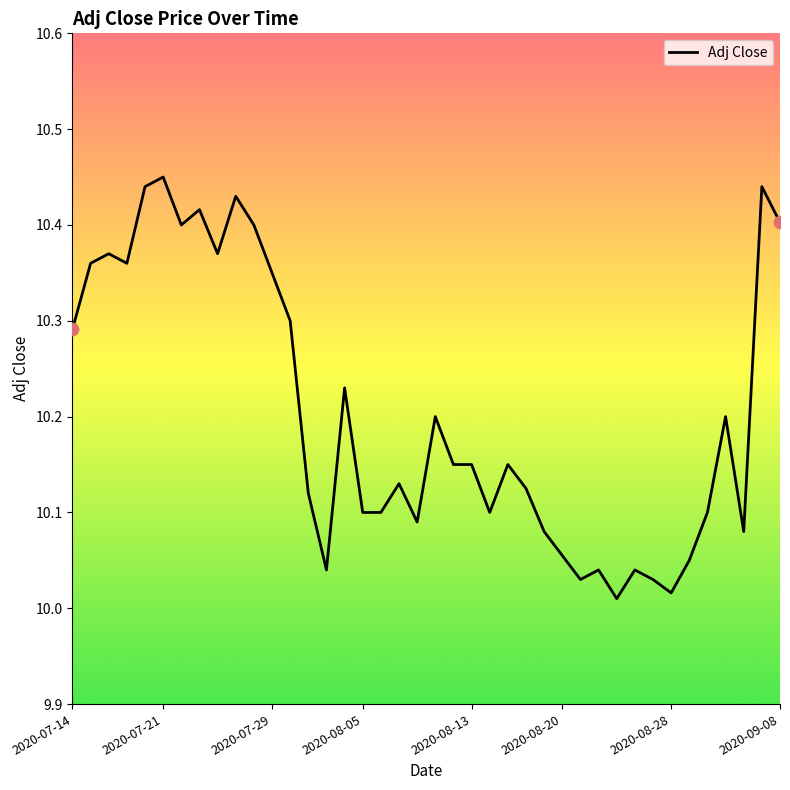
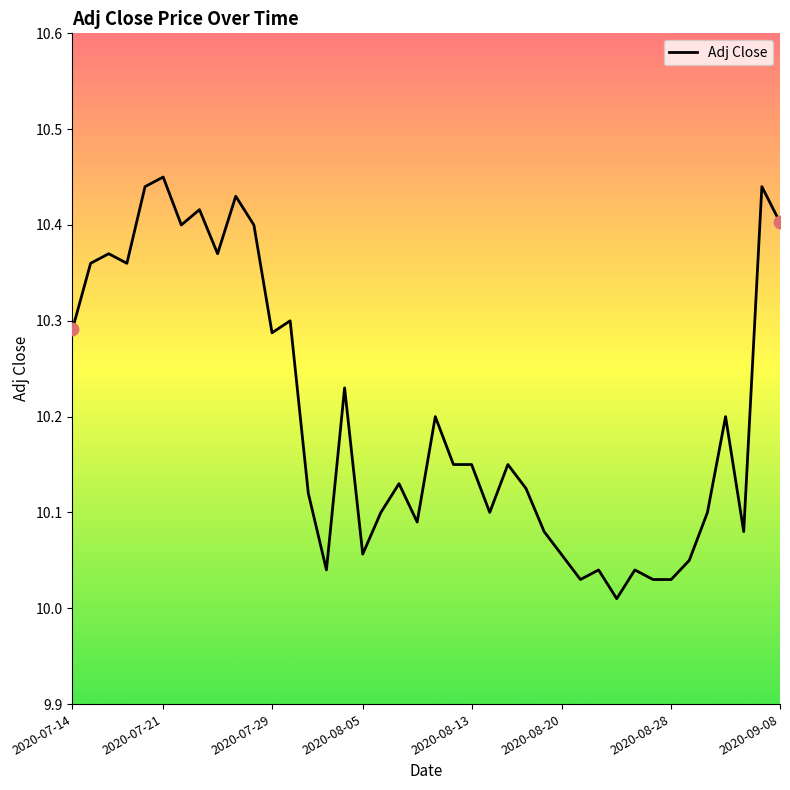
Adj Close, 2020-07-29: 10.35 -> 10.29
Adj Close, 2020-08-05: 10.10 -> 10.06
Adj Close, 2020-08-28: 10.02 -> 10.03
